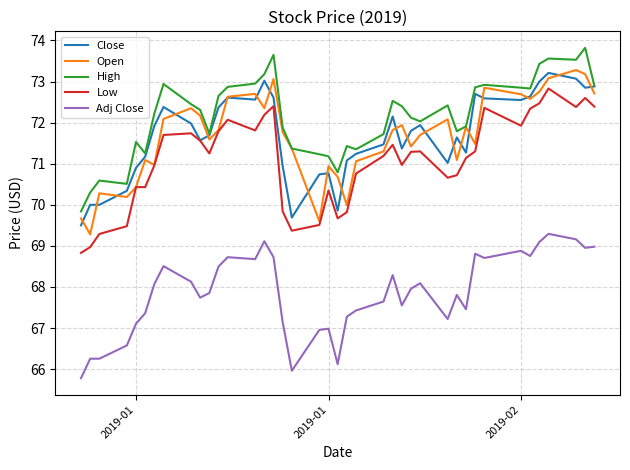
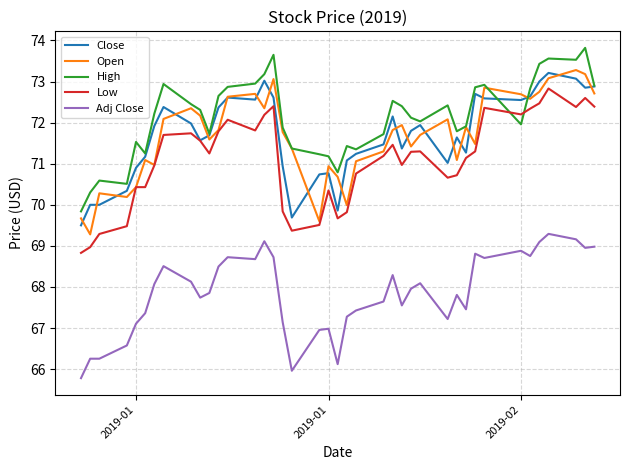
High, 2019-02: 72.8 -> 72.0
Low, 2019-02: 71.9 -> 72.2
